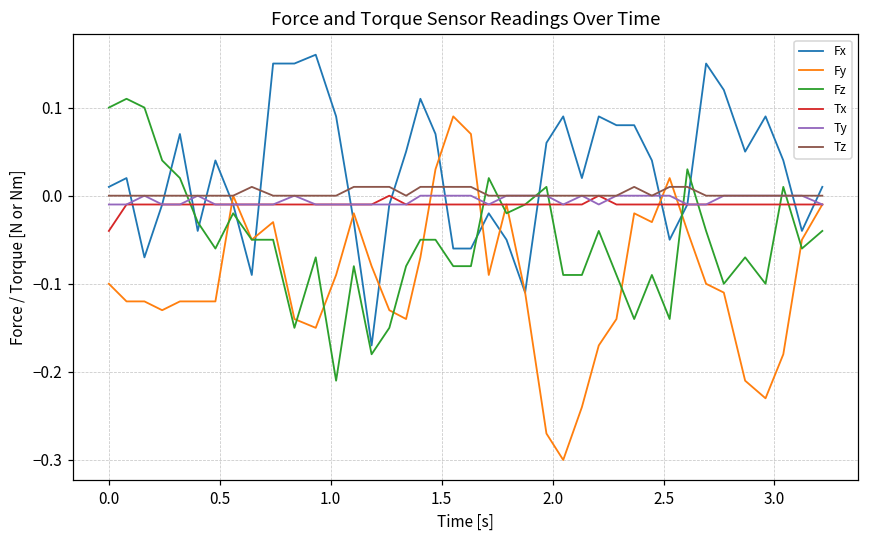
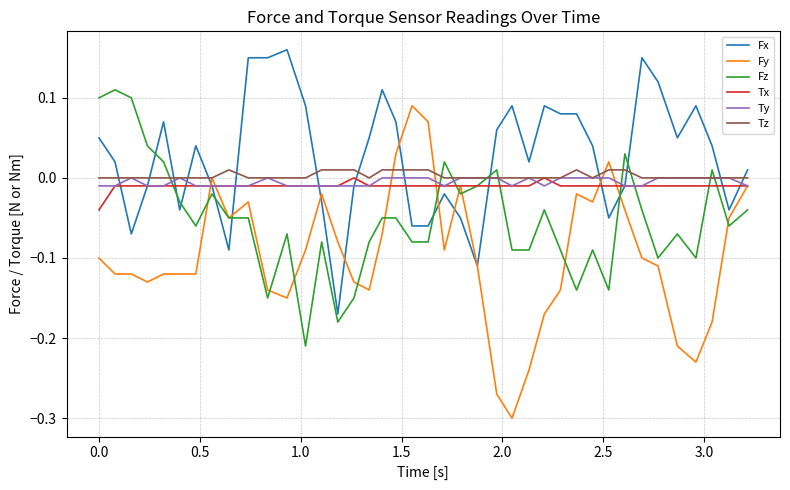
Fx, 0.0: 0.01 -> 0.05
